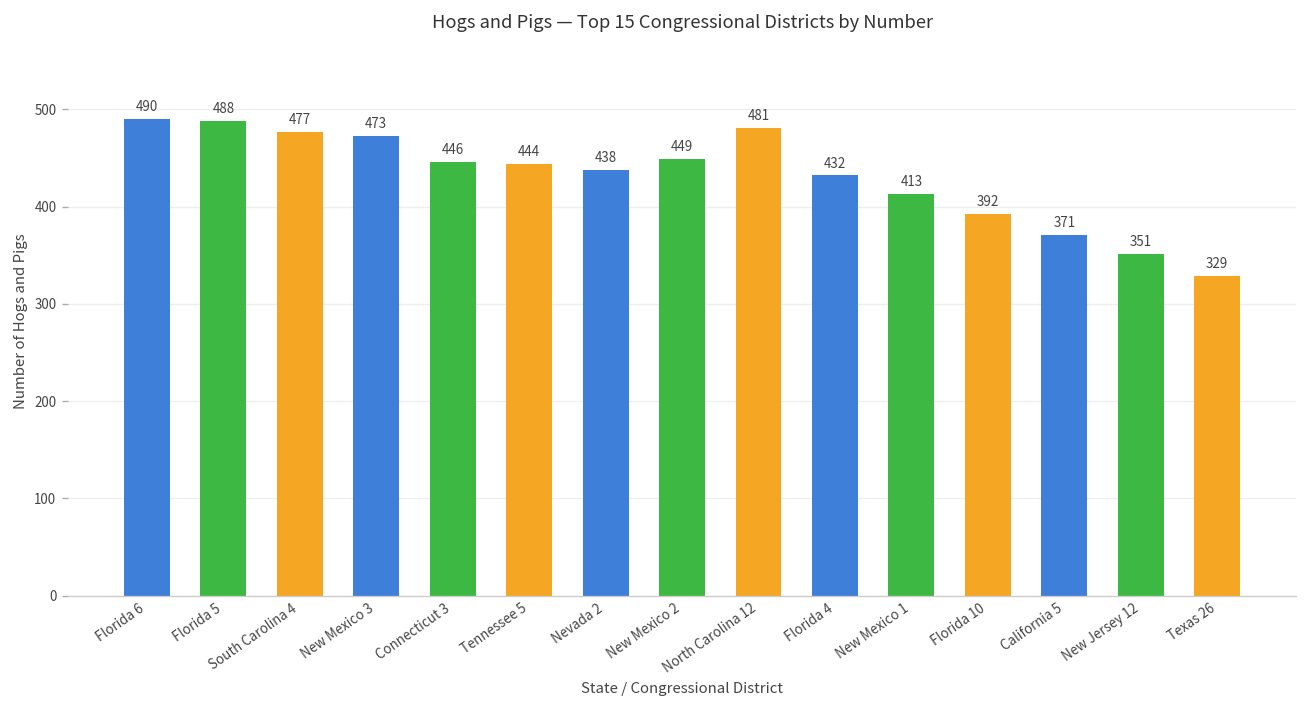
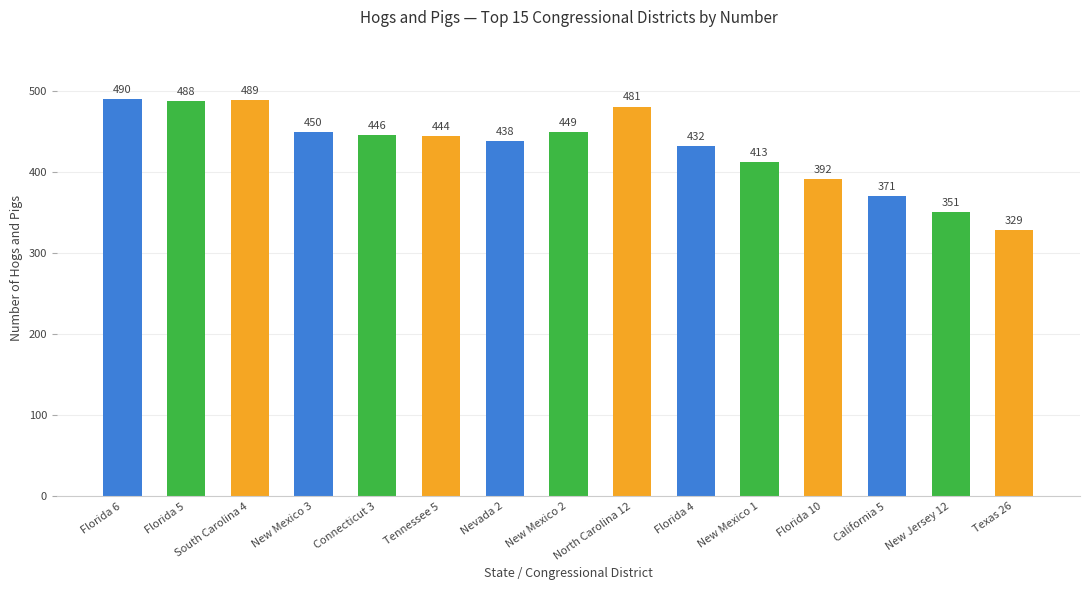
South Carolina 4: 477 -> 489
New Mexico 3: 473 -> 450
